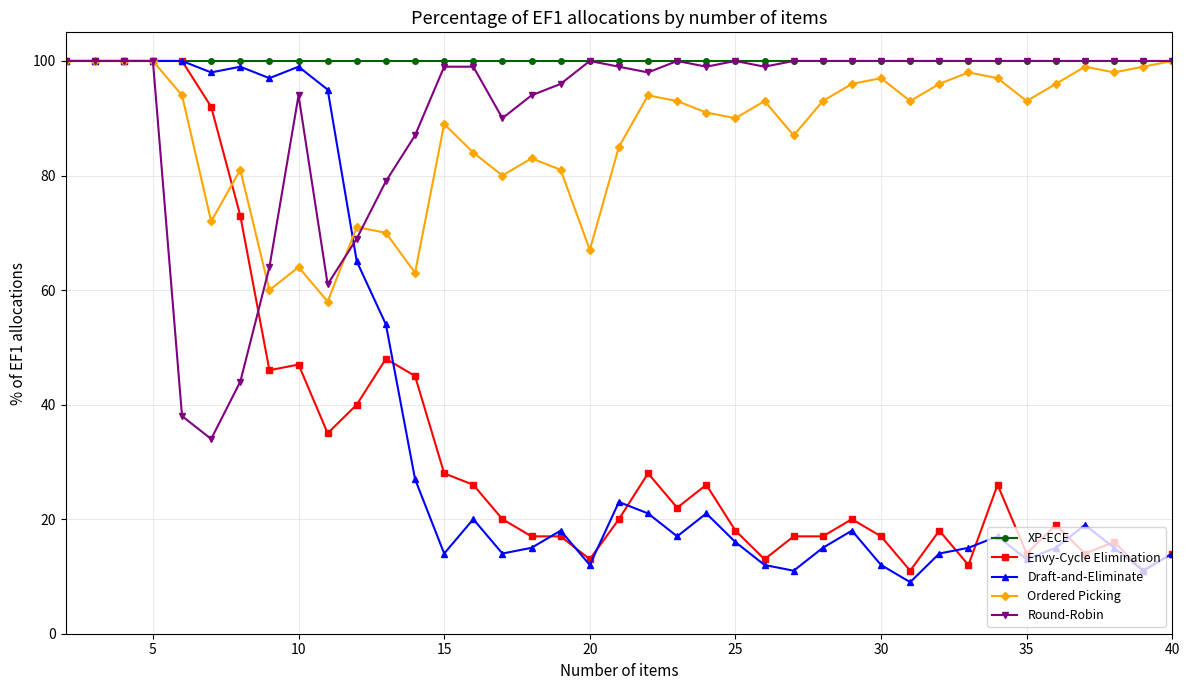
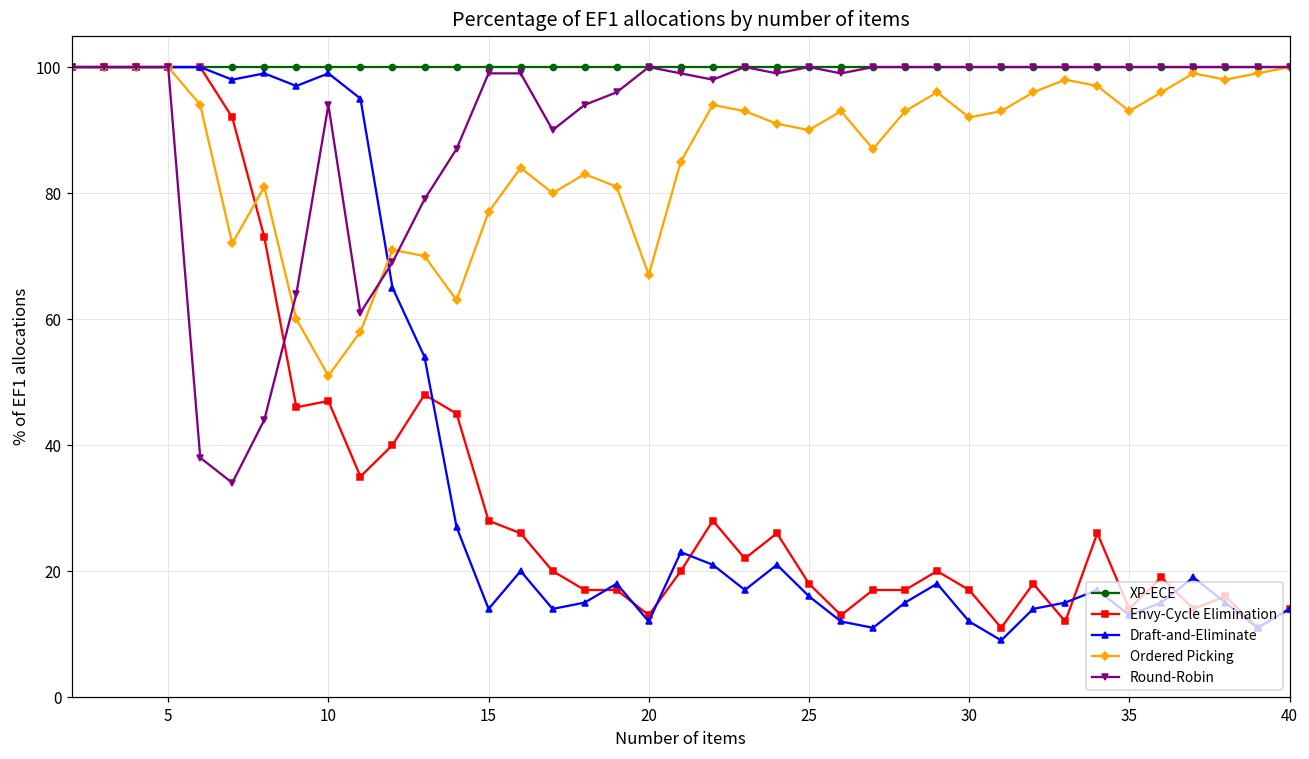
Ordered Picking, 10: 64 -> 51
Ordered Picking, 15: 89 -> 77
Ordered Picking, 30: 97 -> 92
